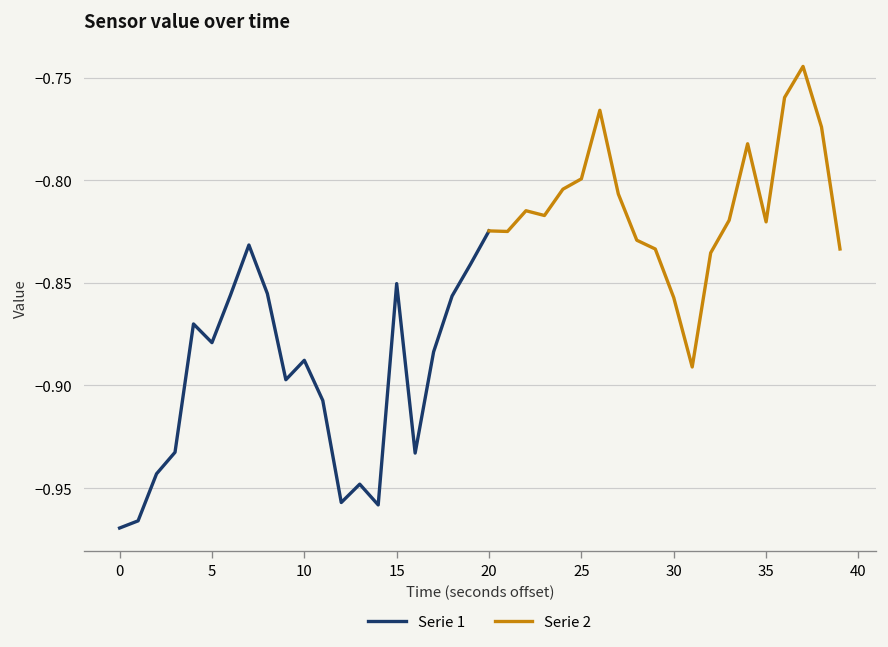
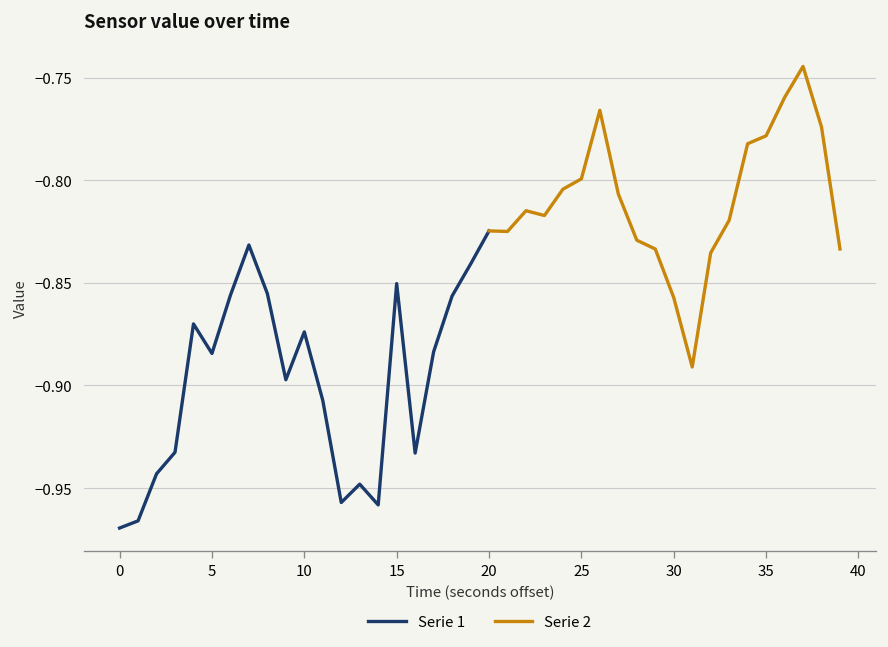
Serie 1, 5: -0.879 -> -0.884
Serie 1, 10: -0.888 -> -0.874
Serie 2, 35: -0.820 -> -0.778
